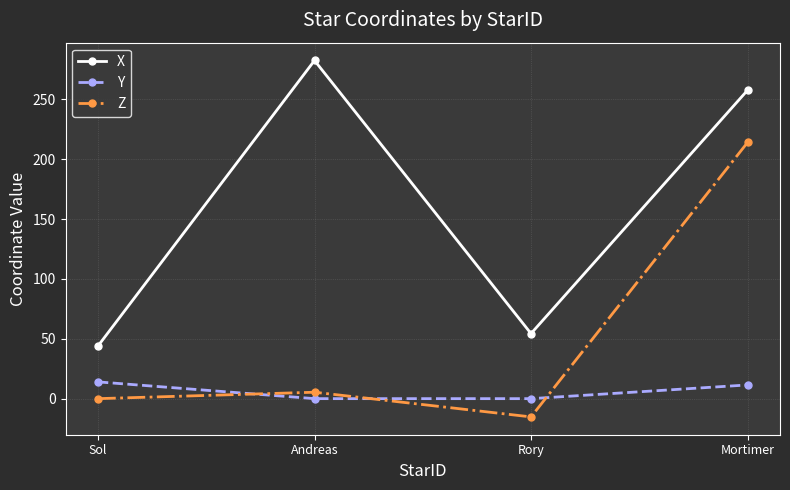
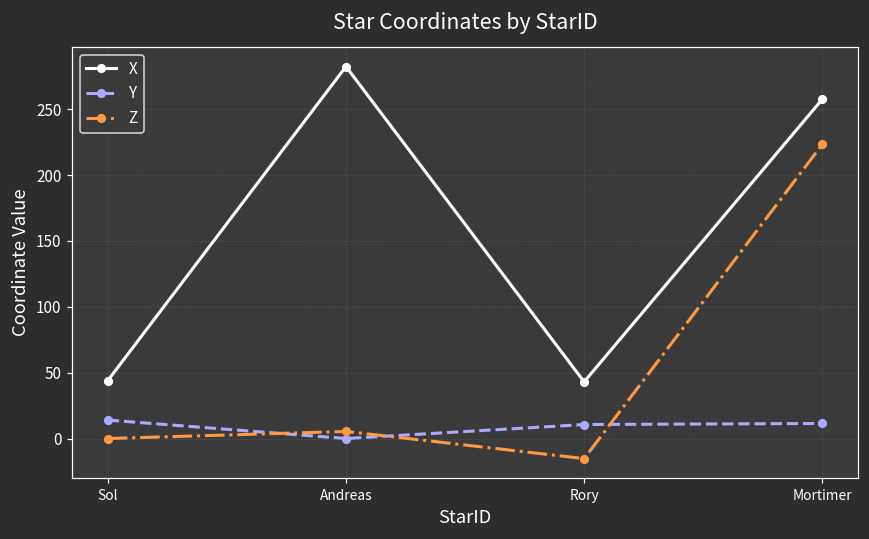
X, Rory: 54 -> 43
Y, Rory: 0 -> 11
Z, Mortimer: 214 -> 223
